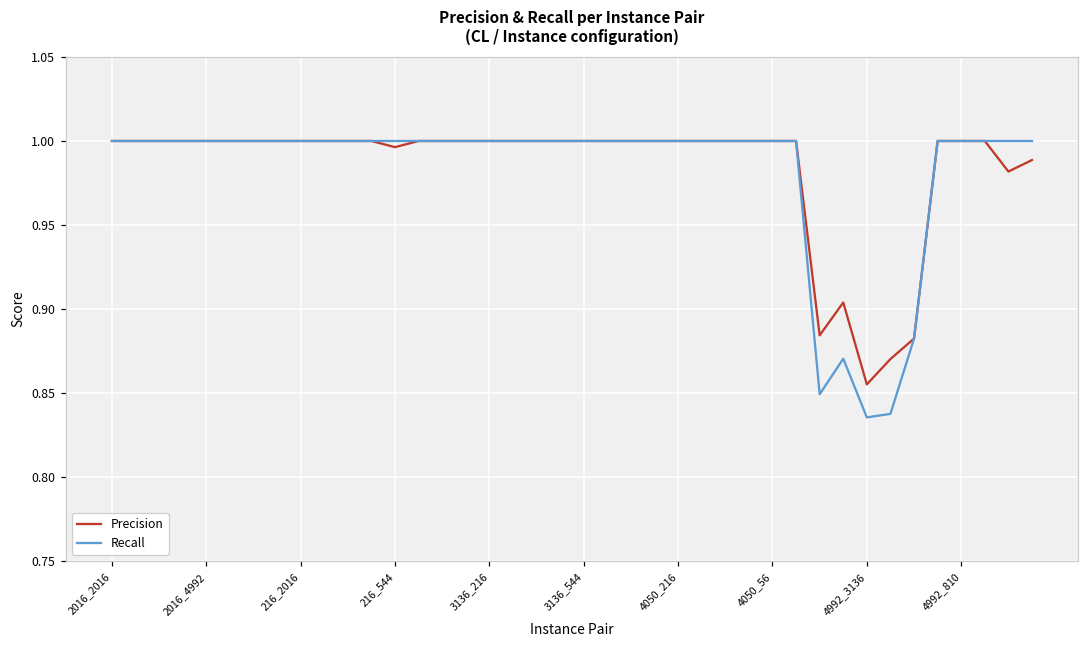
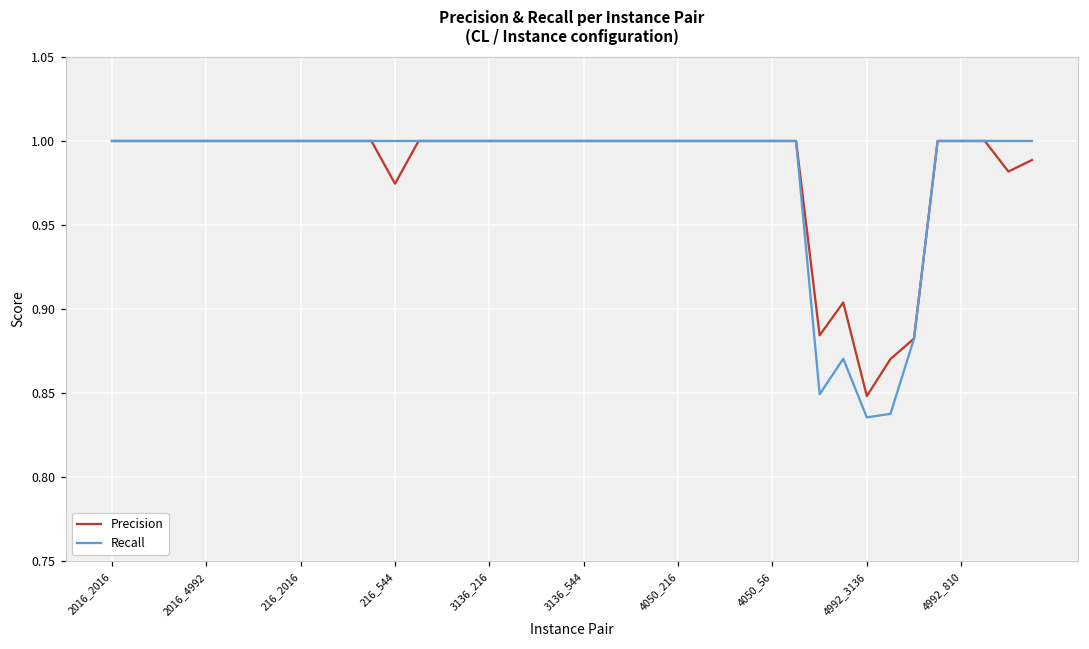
Precision, 216_544: 0.996 -> 0.975
Precision, 4992_3136: 0.855 -> 0.848
